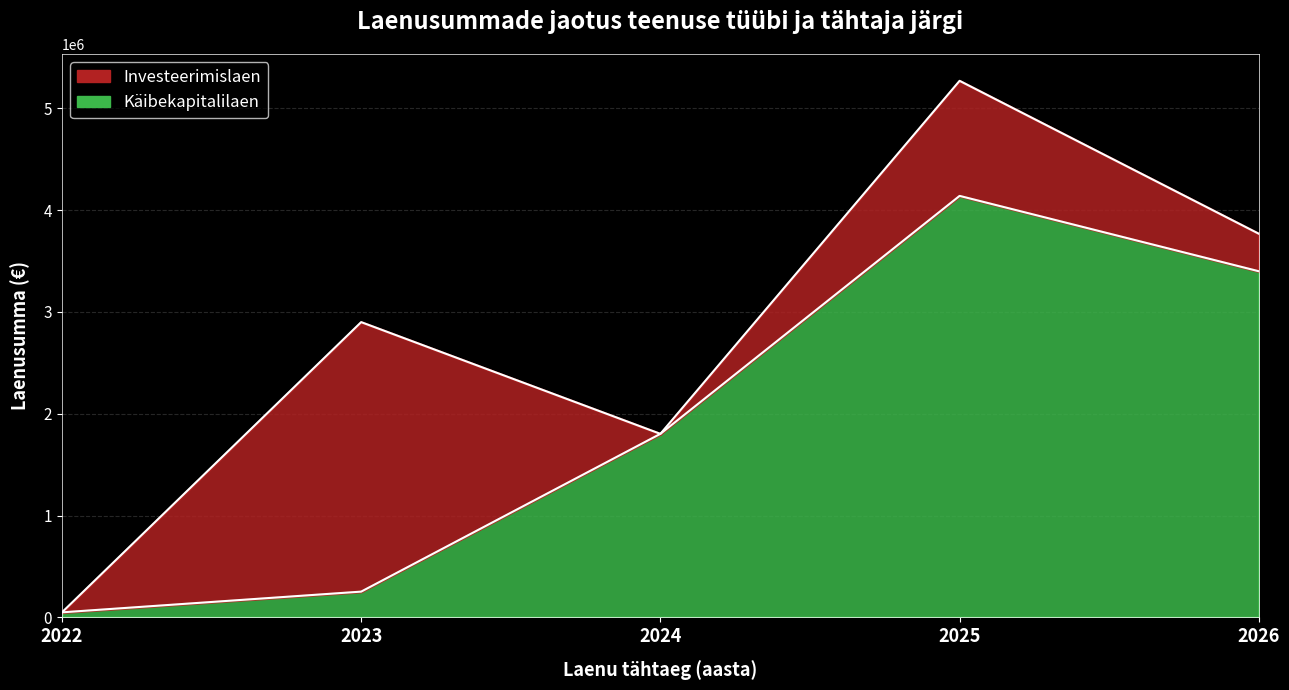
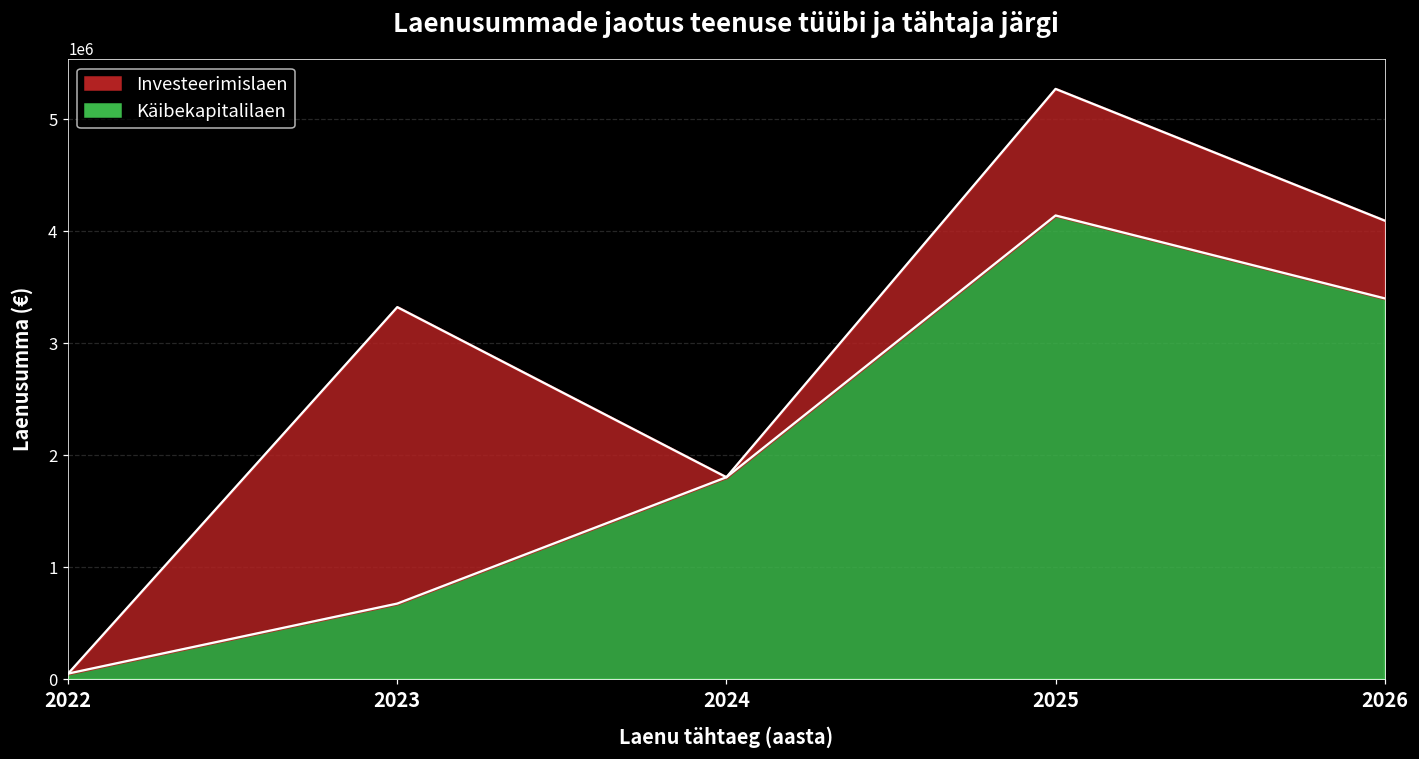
Käibekapitalilaen, 2023: 250000 -> 680000
Investeerimislaen, 2026: 370000 -> 690000
